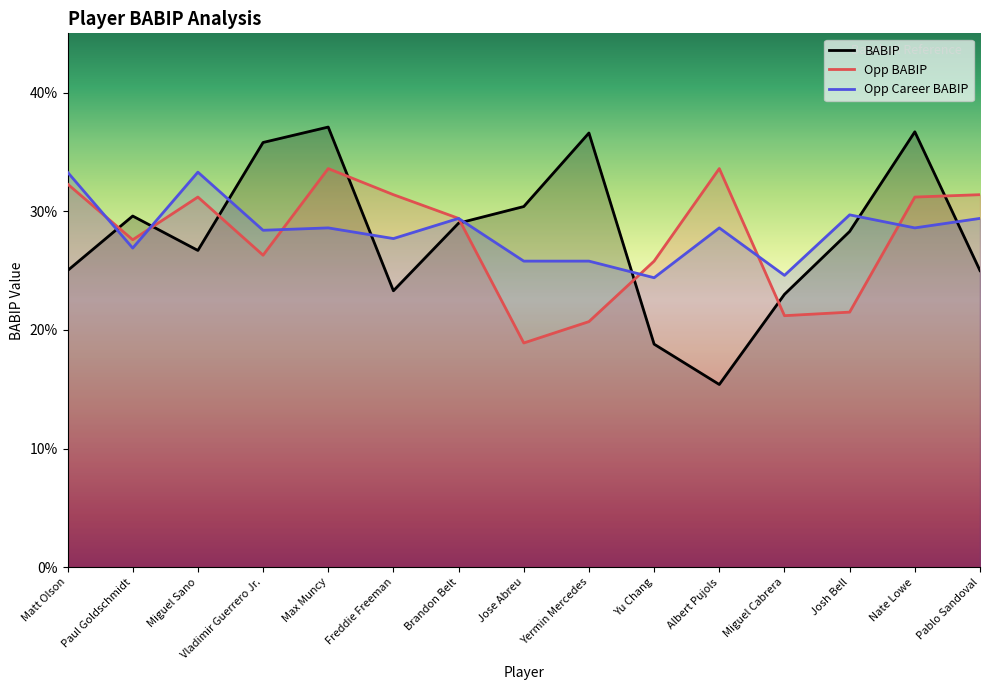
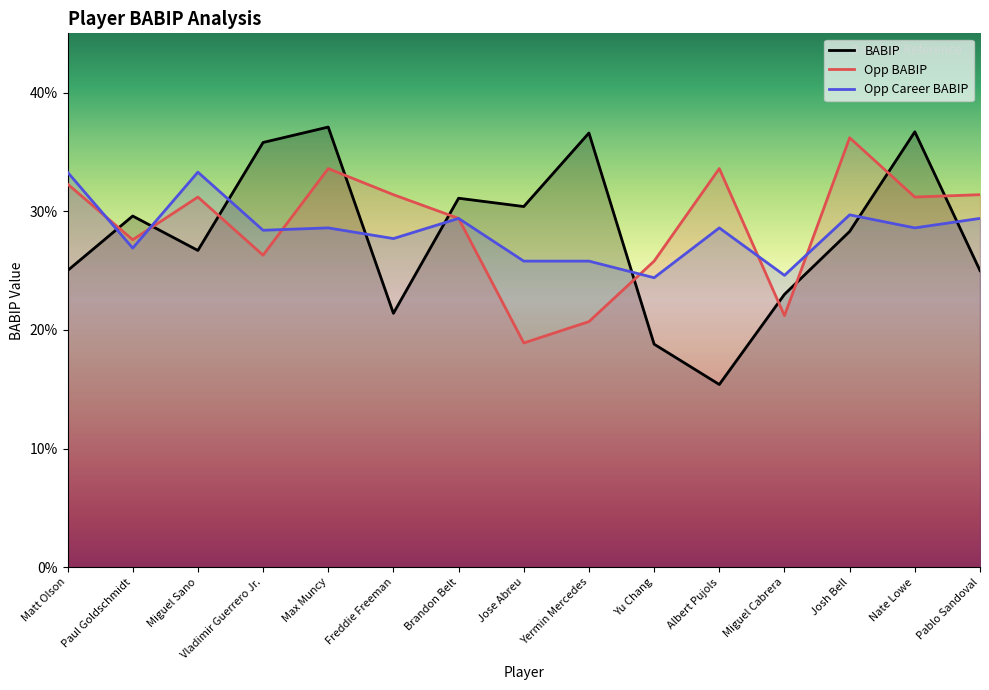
BABIP, Freddie Freeman: 23.3% -> 21.4%
BABIP, Brandon Belt: 29.0% -> 31.1%
Opp BABIP, Josh Bell: 21.5% -> 36.2%
